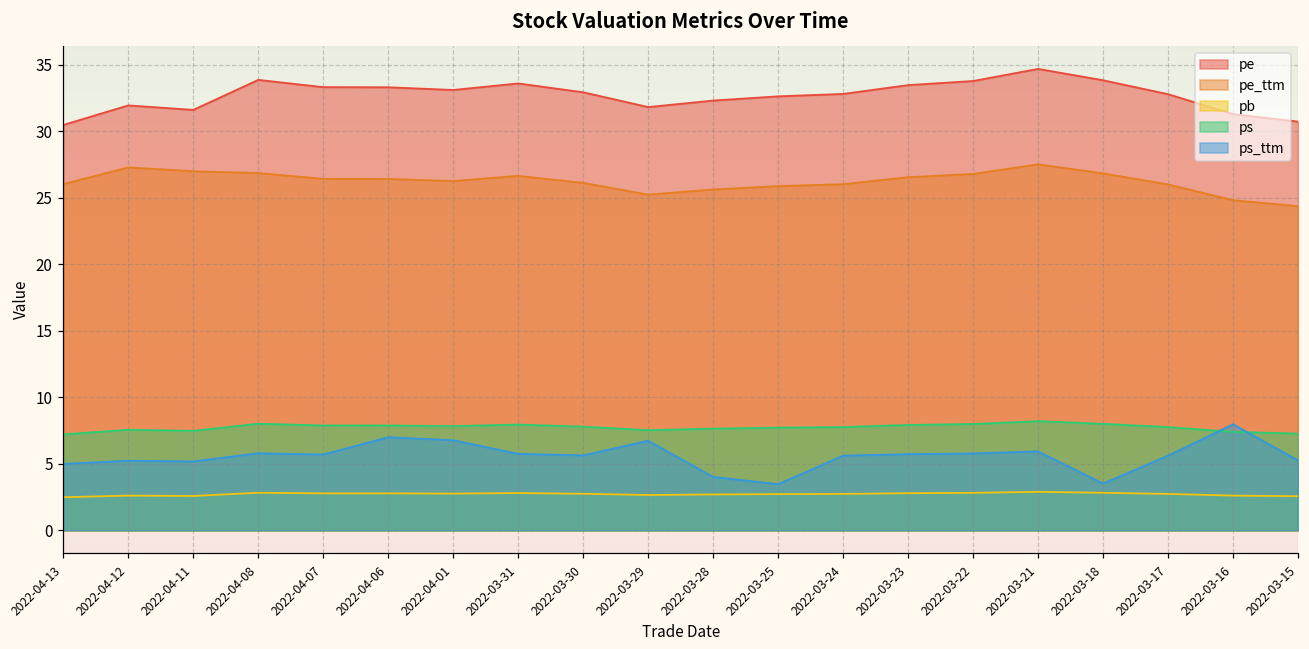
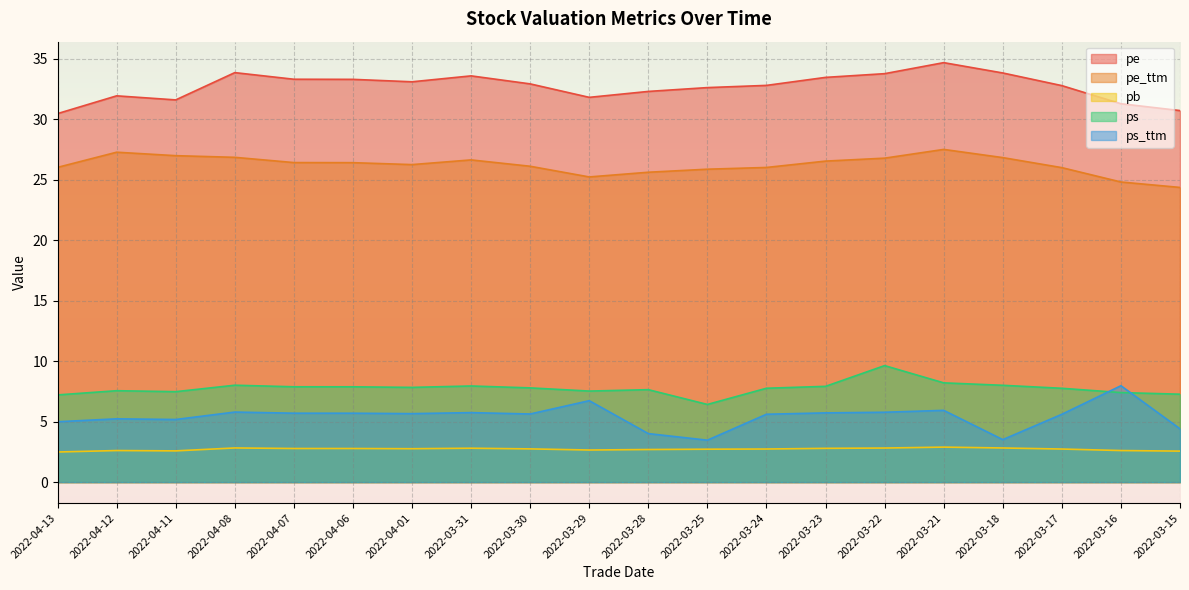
ps_ttm, 2022-04-06: 7.0 -> 5.7
ps_ttm, 2022-04-01: 6.8 -> 5.7
ps, 2022-03-25: 7.7 -> 6.4
ps, 2022-03-22: 8.0 -> 9.6
ps_ttm, 2022-03-15: 5.3 -> 4.4
